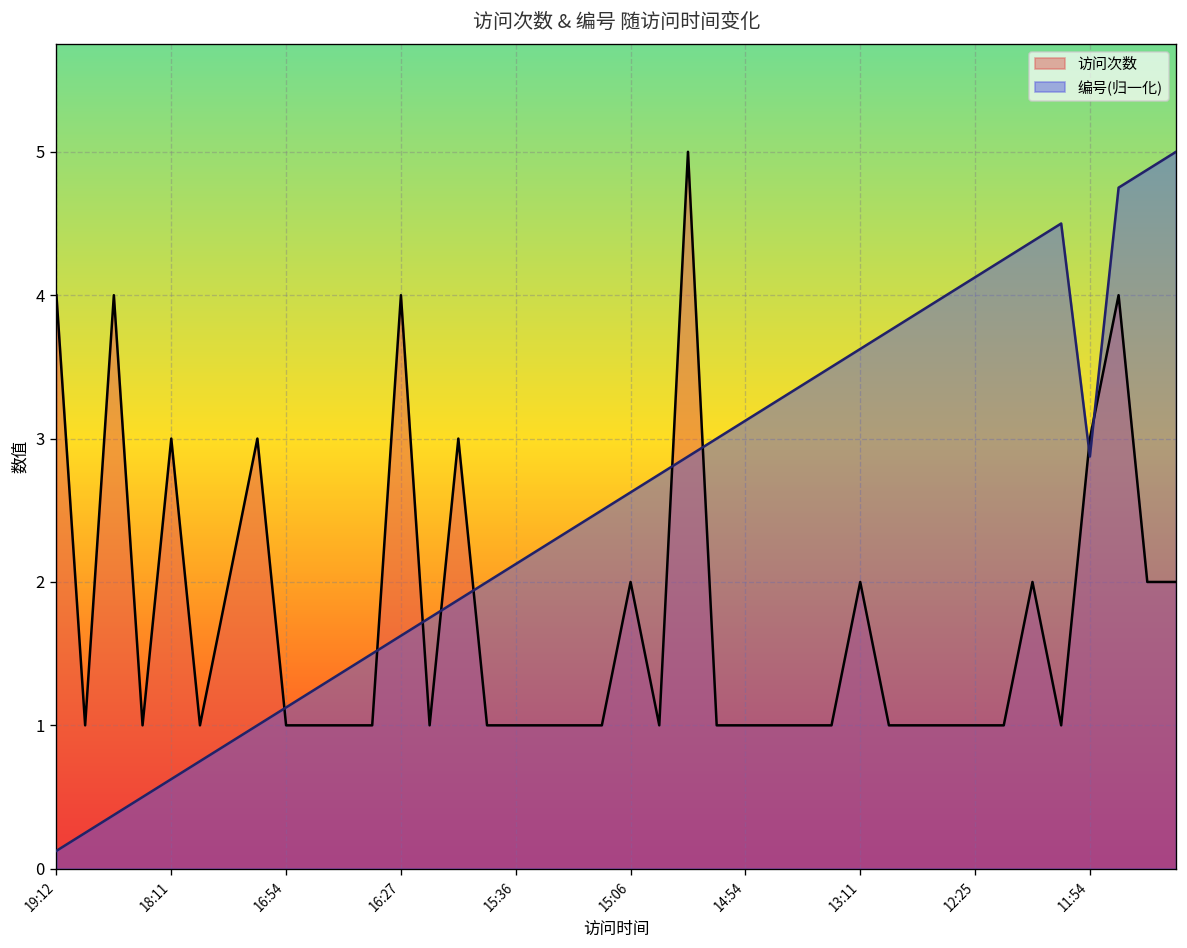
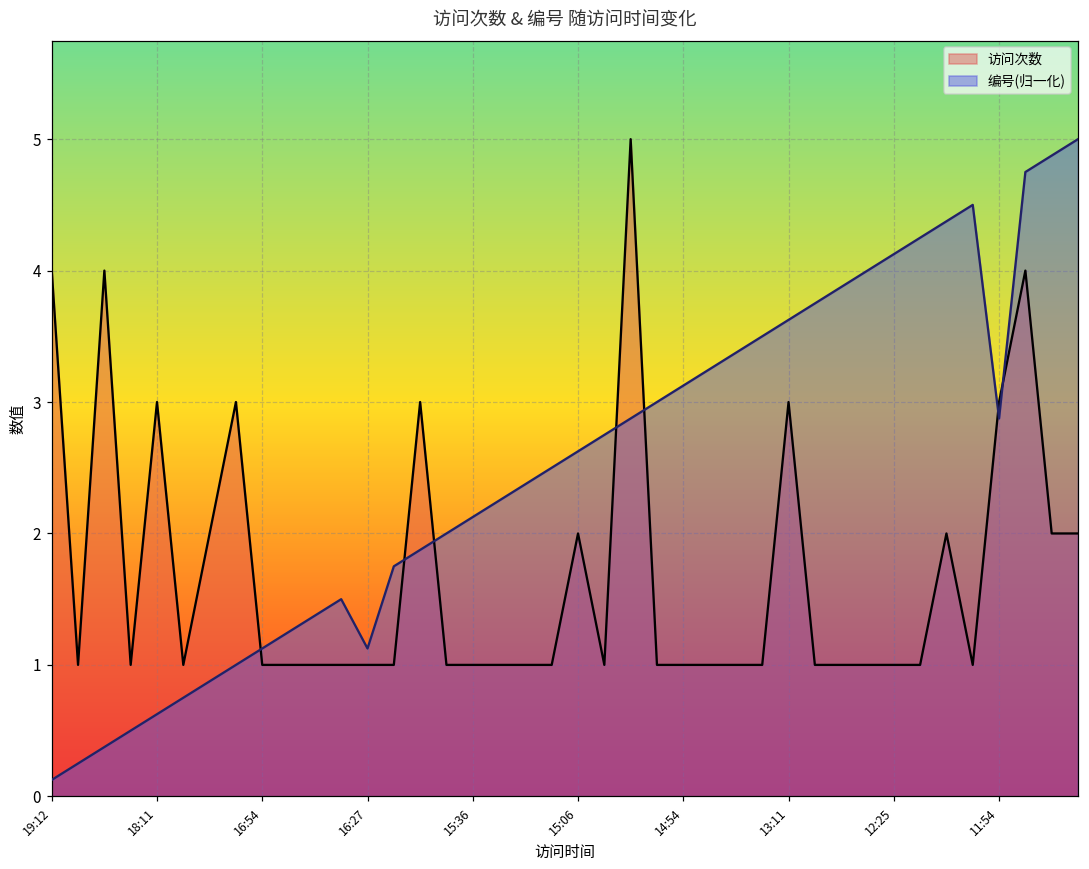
访问次数, 16:27: 4 -> 1
编号(归一化), 16:27: 1.63 -> 1.13
访问次数, 13:11: 2 -> 3
